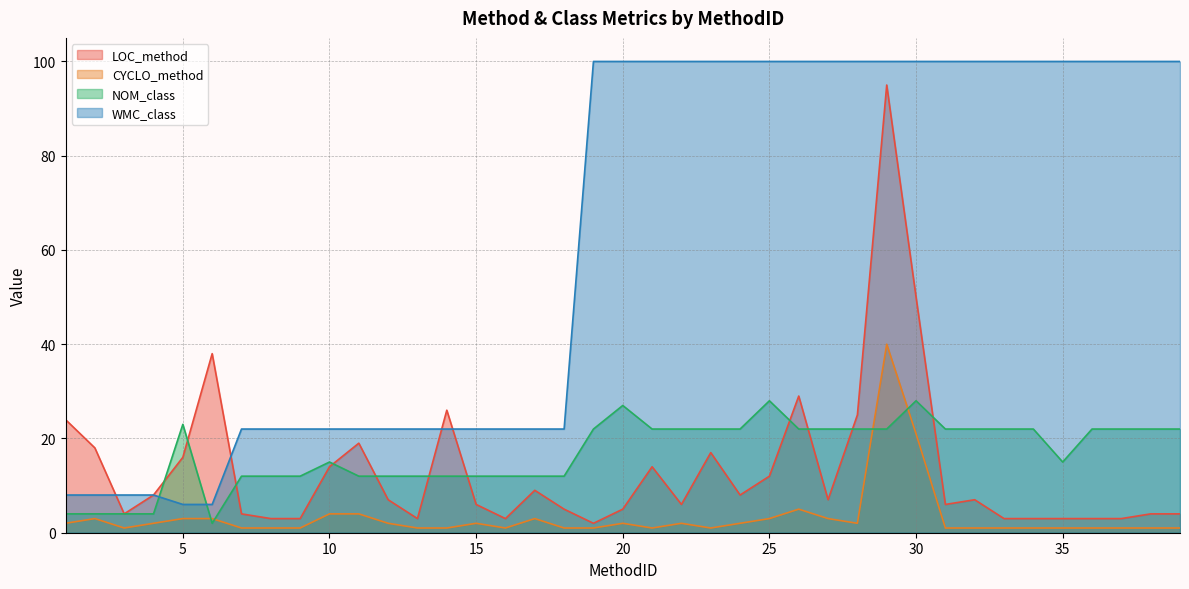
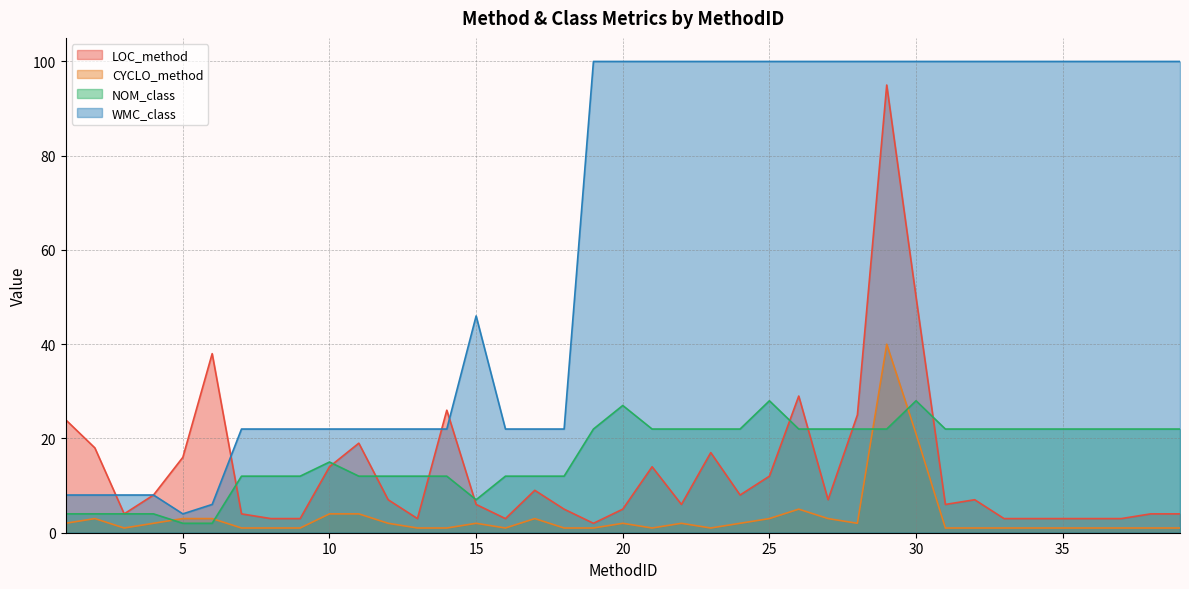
NOM_class, 5: 23 -> 2
WMC_class, 5: 6 -> 4
NOM_class, 15: 12 -> 7
WMC_class, 15: 22 -> 46
NOM_class, 35: 15 -> 22
